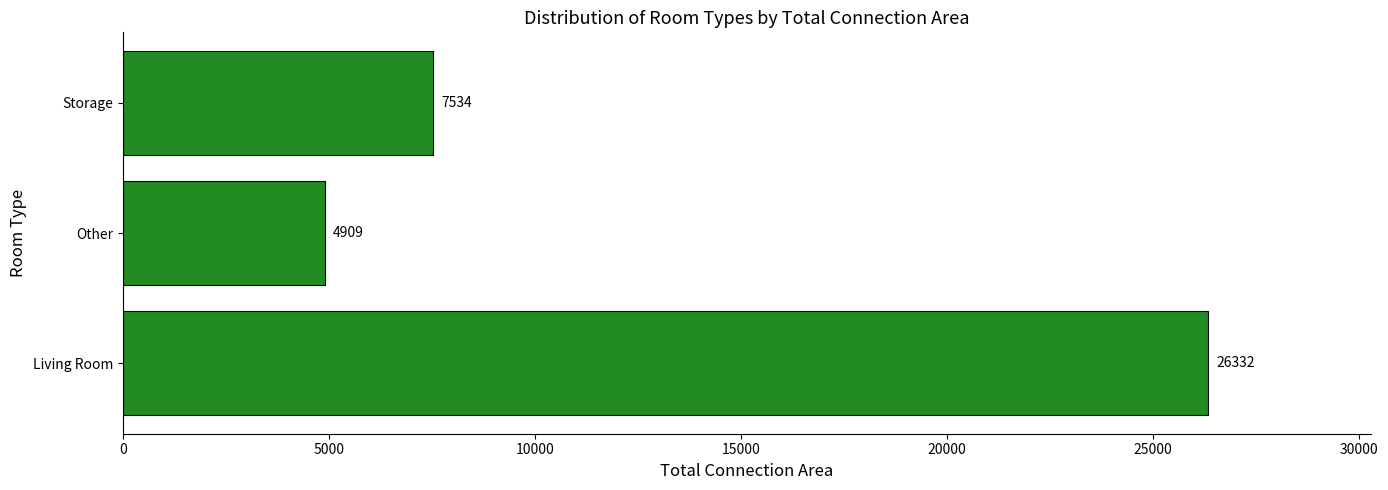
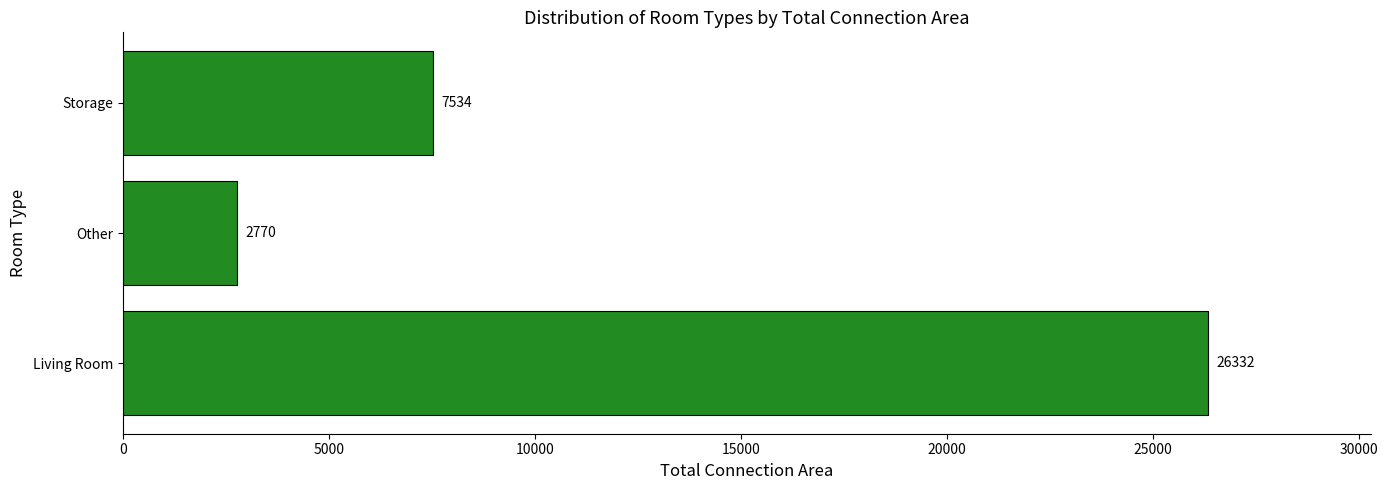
Other: 4909 -> 2770
